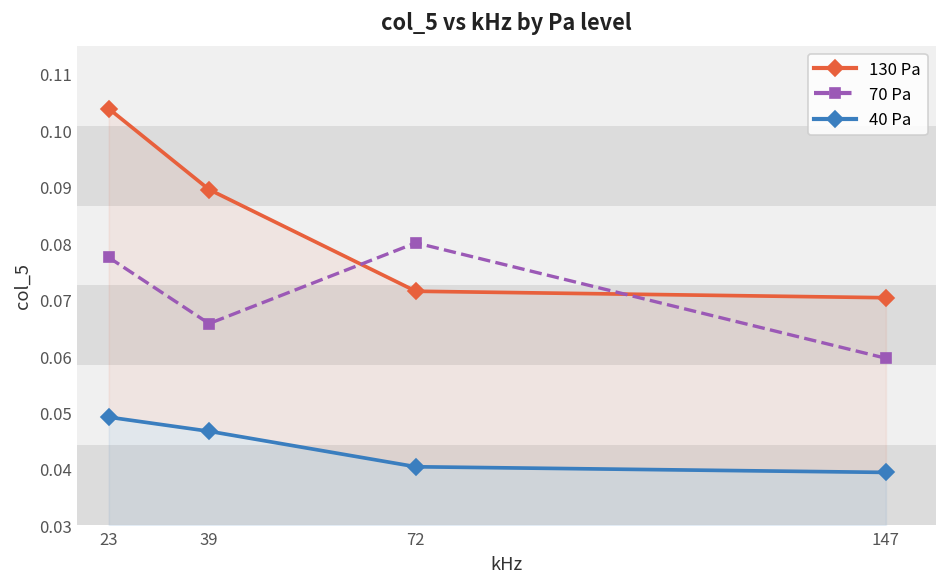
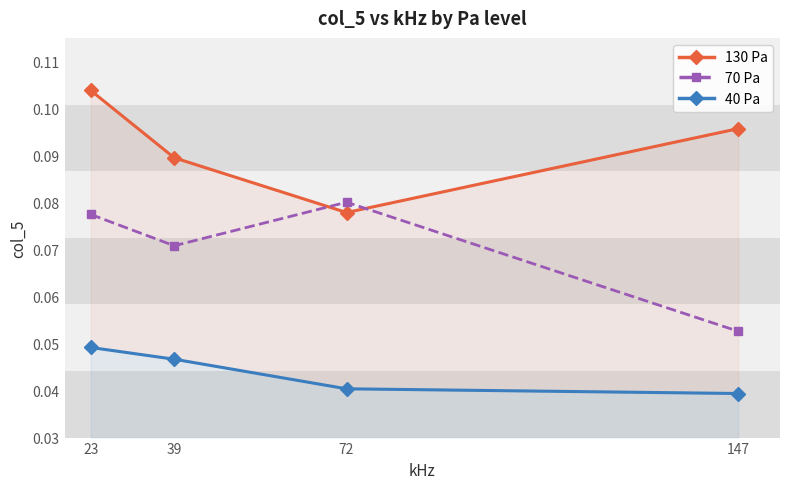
70 Pa, 39: 0.066 -> 0.071
130 Pa, 72: 0.071 -> 0.078
130 Pa, 147: 0.070 -> 0.096
70 Pa, 147: 0.060 -> 0.053
